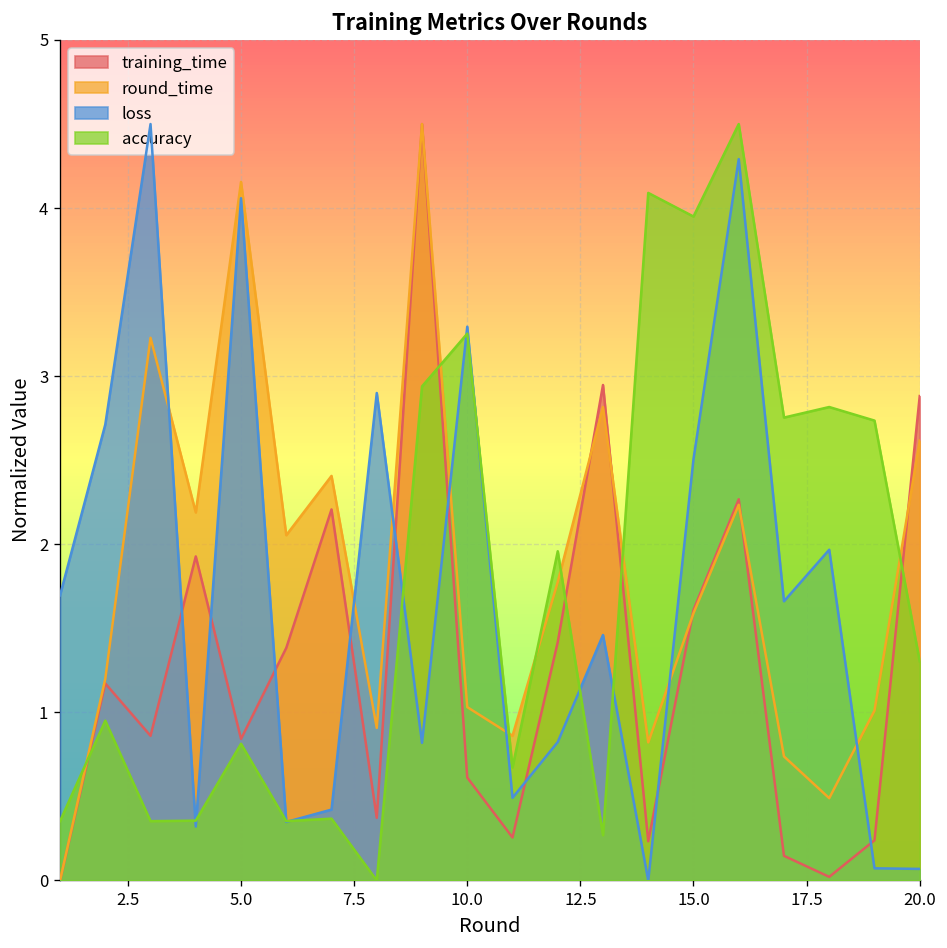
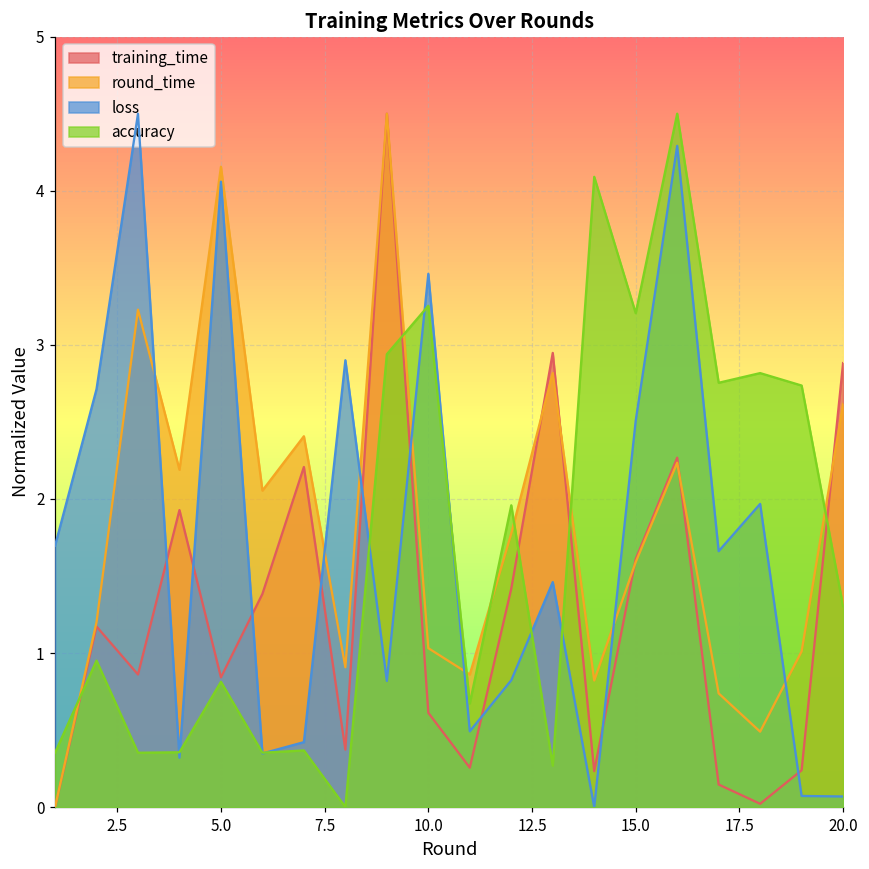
loss, 10.0: 3.29 -> 3.46
accuracy, 15.0: 3.95 -> 3.21
